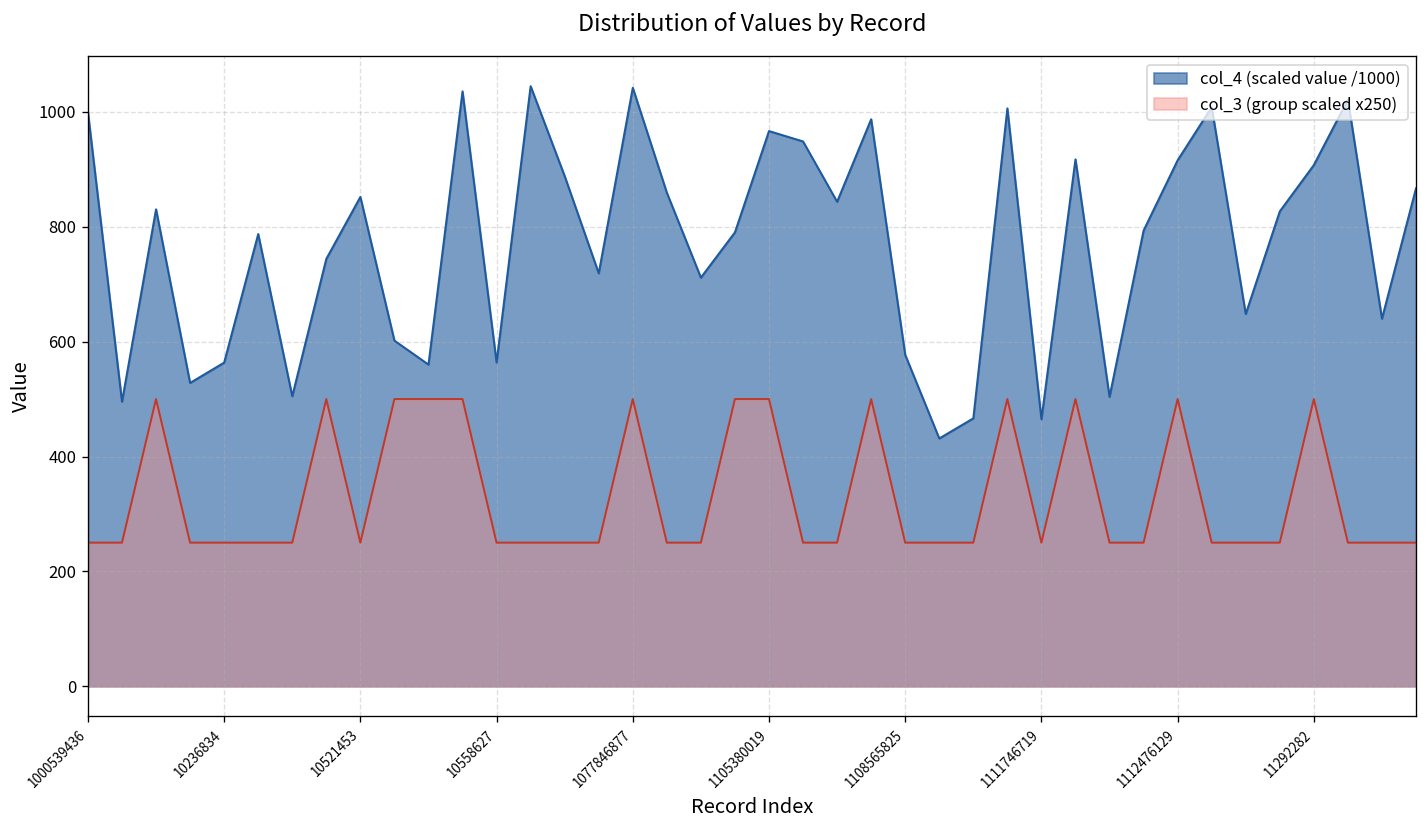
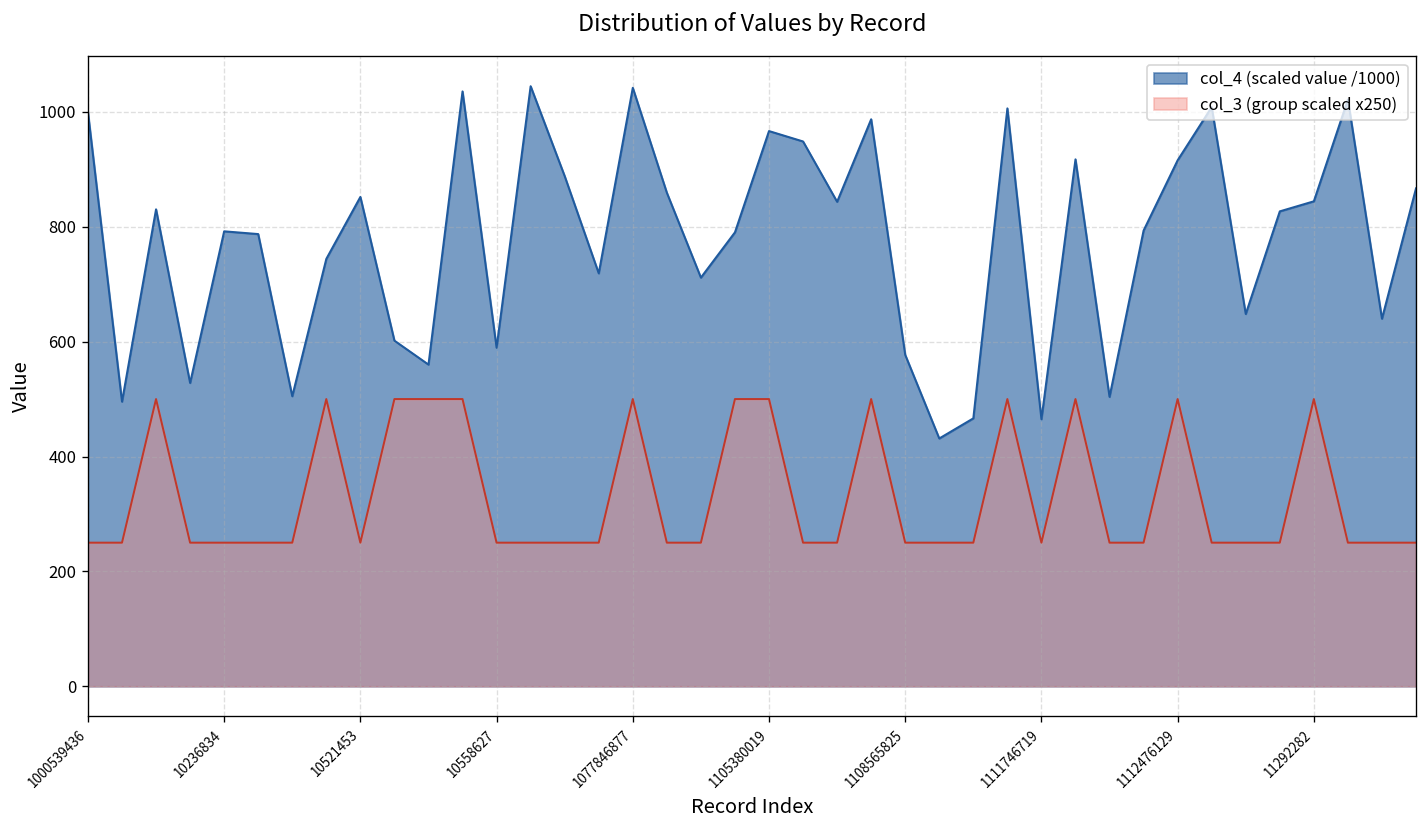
col_4 (scaled value /1000), 10236834: 560 -> 790
col_4 (scaled value /1000), 10558627: 560 -> 590
col_4 (scaled value /1000), 11292282: 910 -> 840
